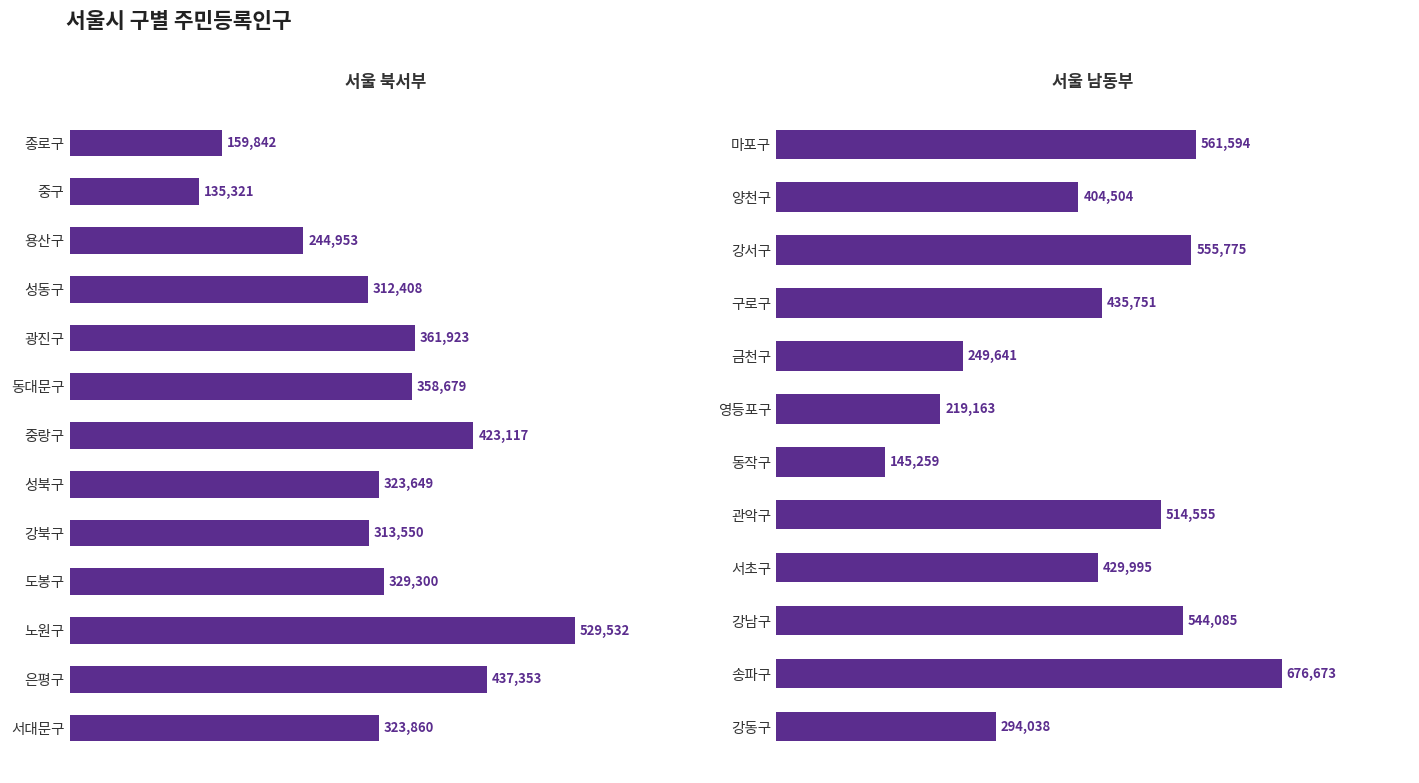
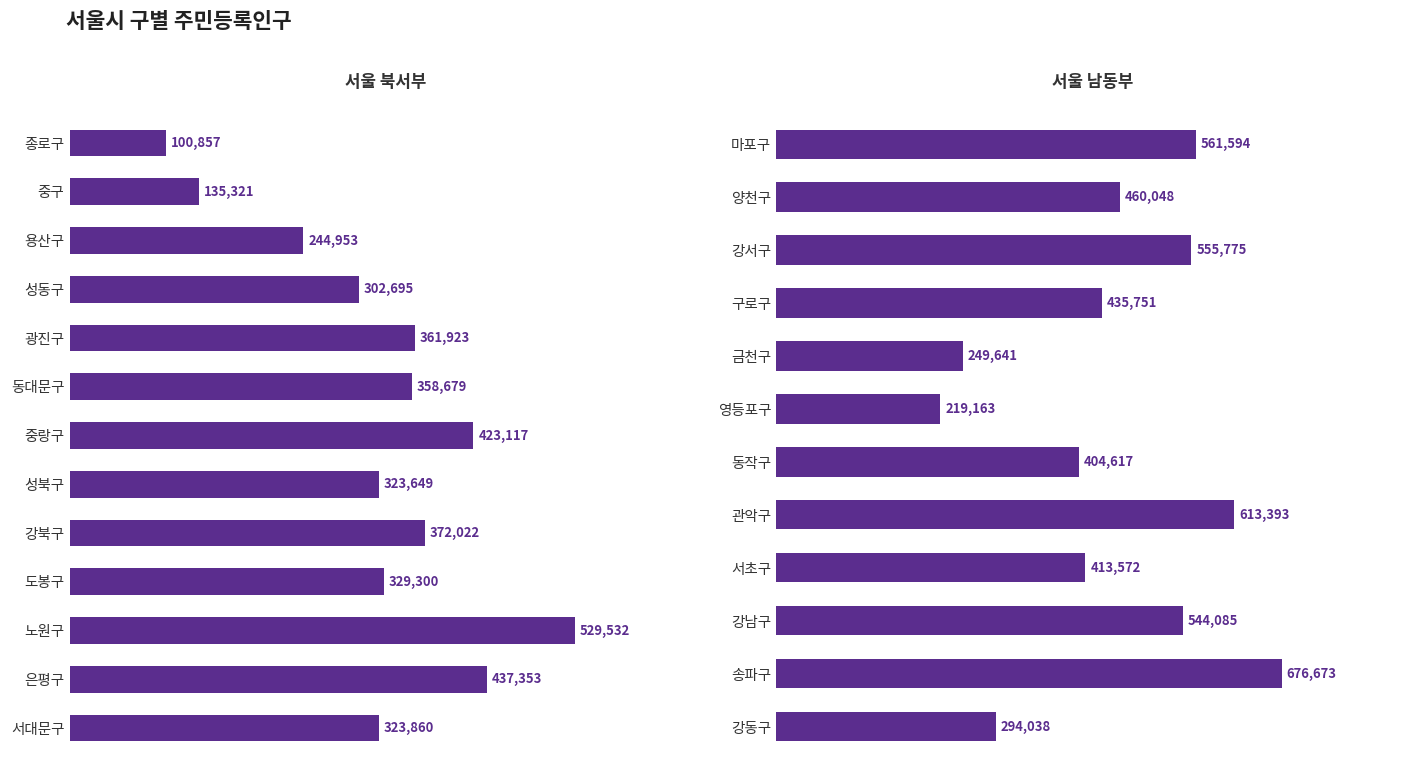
서울 북서부, 종로구: 159,842 -> 100,857
서울 북서부, 성동구: 312,408 -> 302,695
서울 북서부, 강북구: 313,550 -> 372,022
서울 남동부, 양천구: 404,504 -> 460,048
서울 남동부, 동작구: 145,259 -> 404,617
서울 남동부, 관악구: 514,555 -> 613,393
서울 남동부, 서초구: 429,995 -> 413,572
